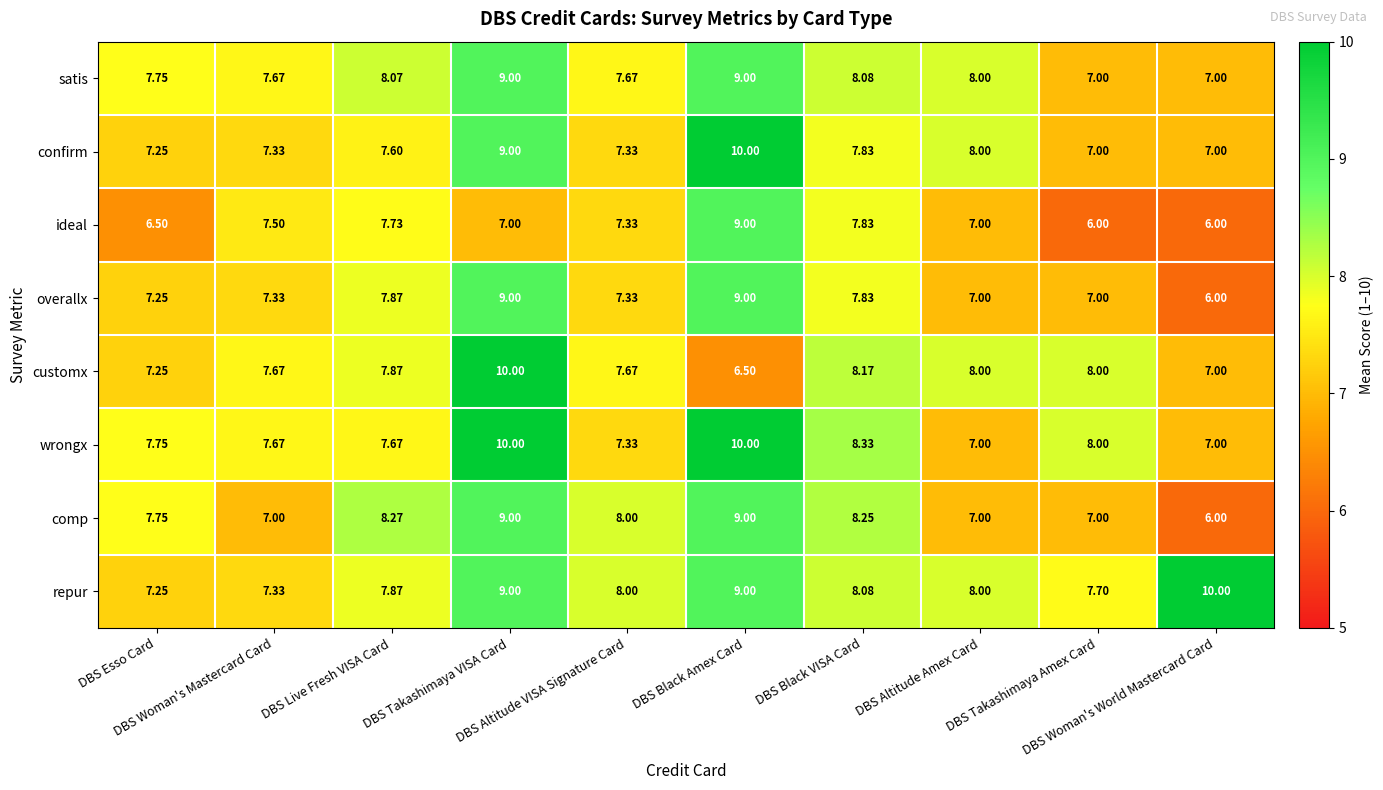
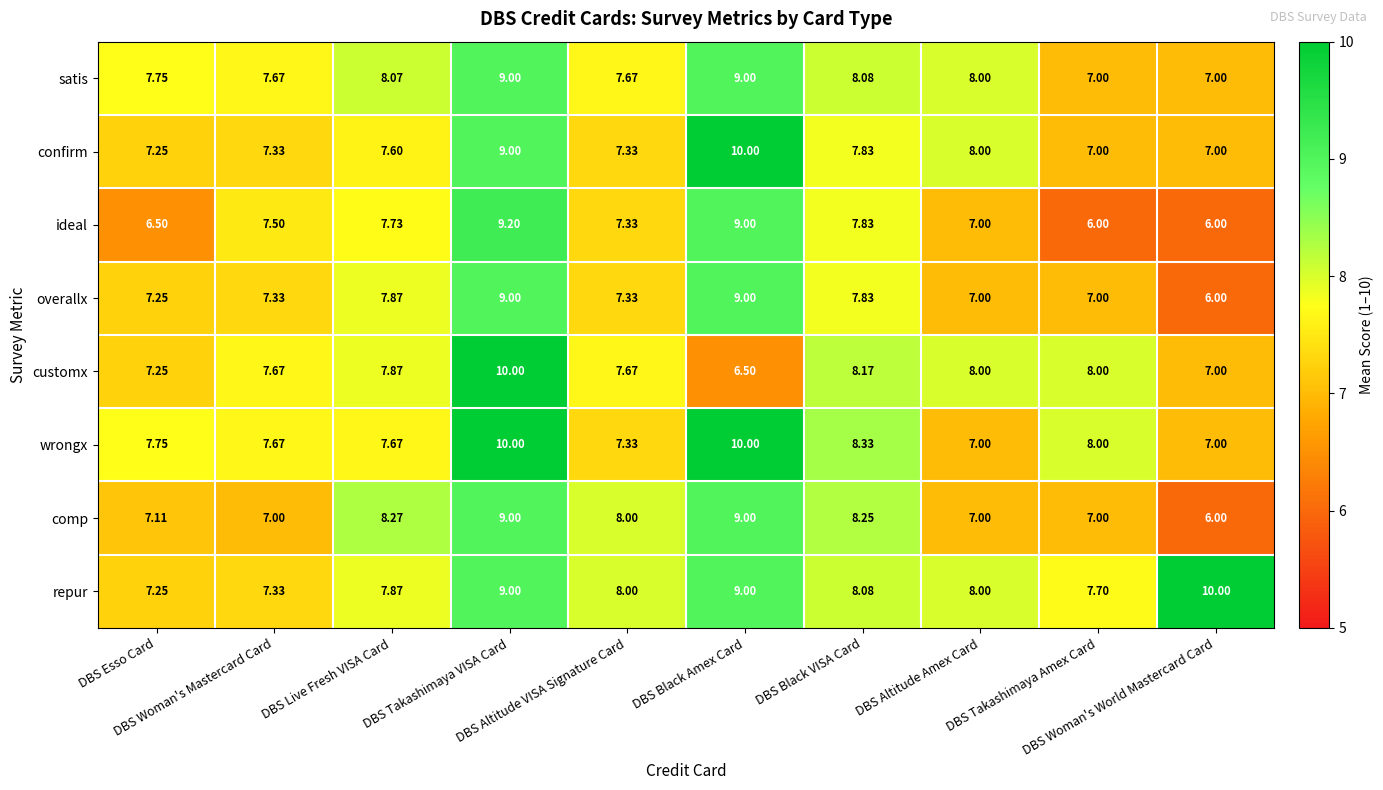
ideal, DBS Takashimaya VISA Card: 7.00 -> 9.20
comp, DBS Esso Card: 7.75 -> 7.11
